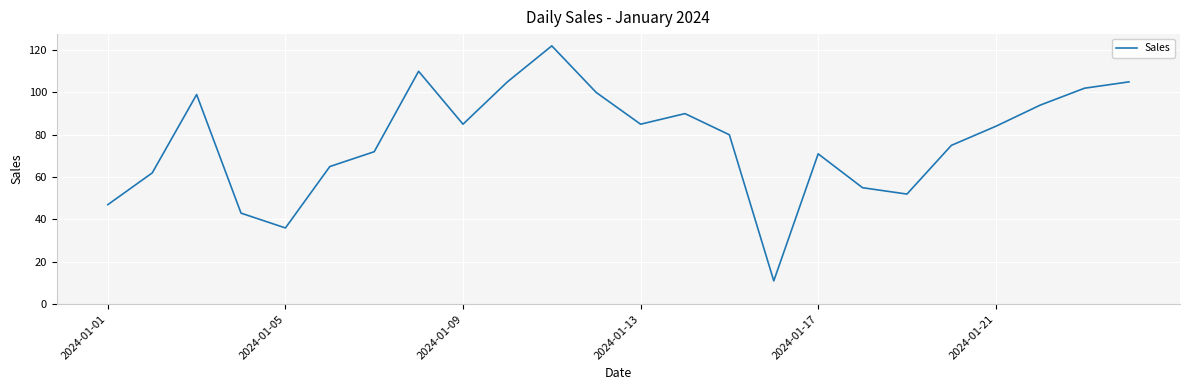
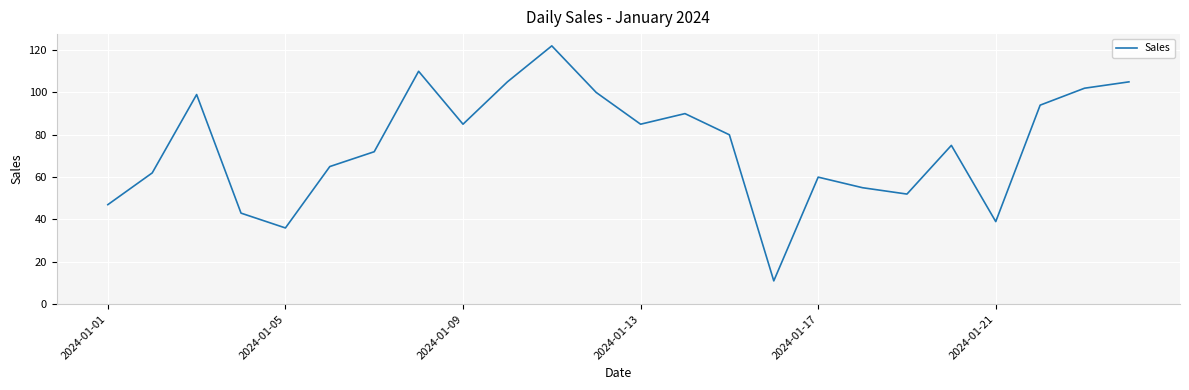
2024-01-17: 71 -> 60
2024-01-21: 84 -> 39
